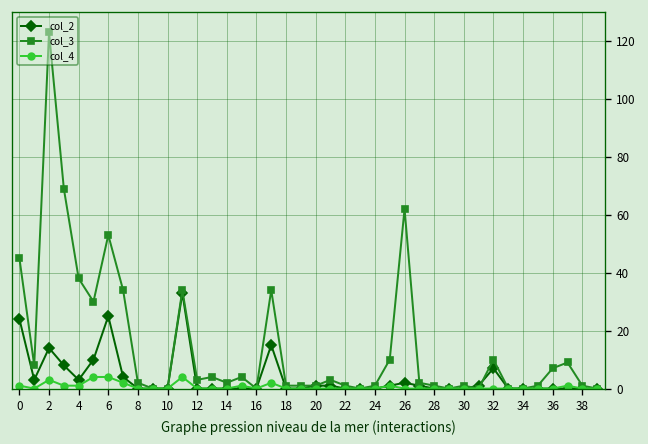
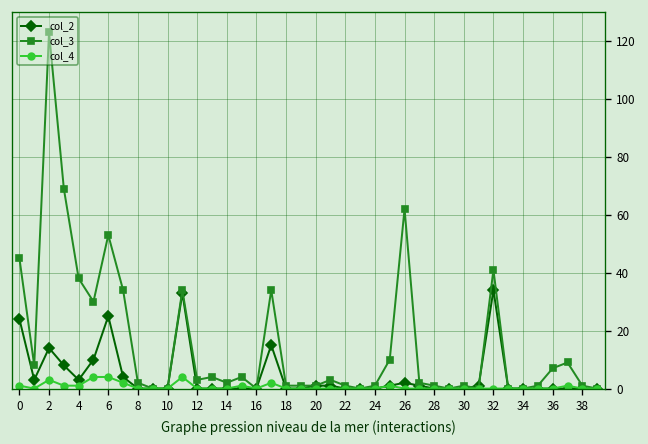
col_2, 32: 7 -> 34
col_3, 32: 10 -> 41
